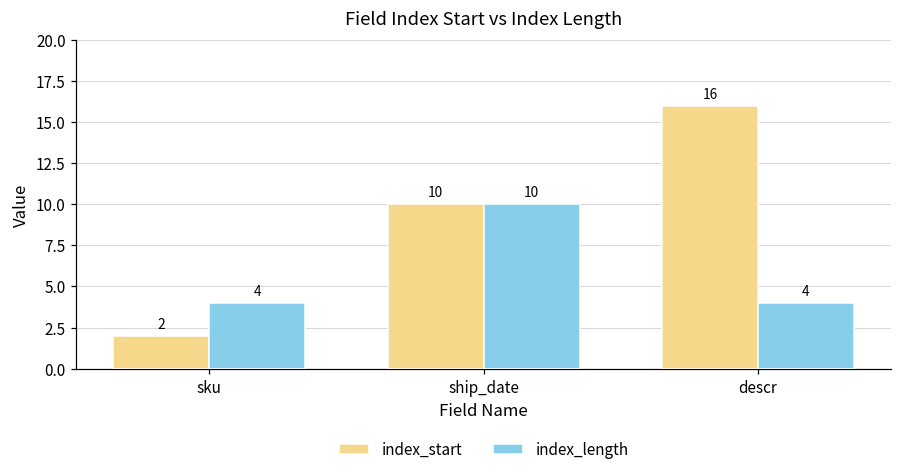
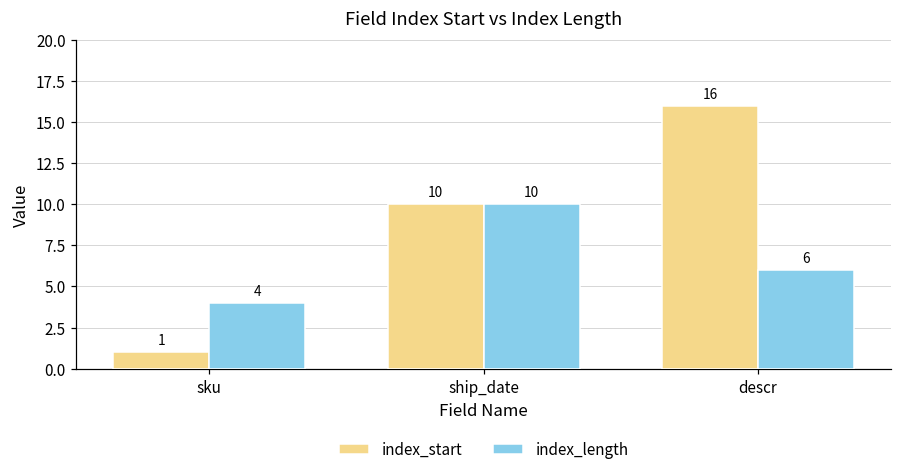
index_start, sku: 2 -> 1
index_length, descr: 4 -> 6
